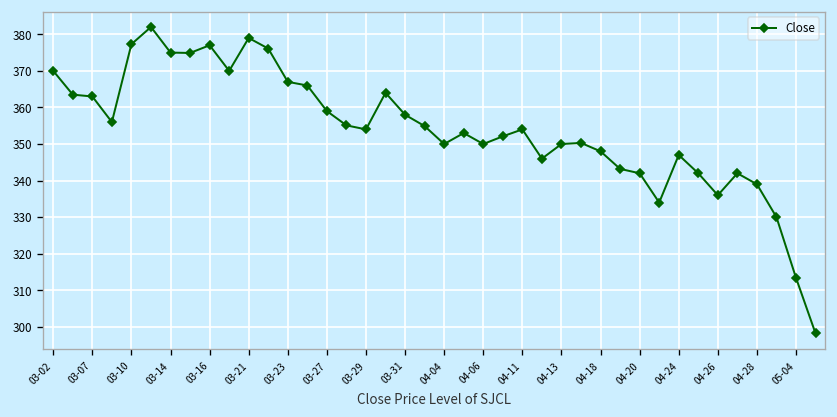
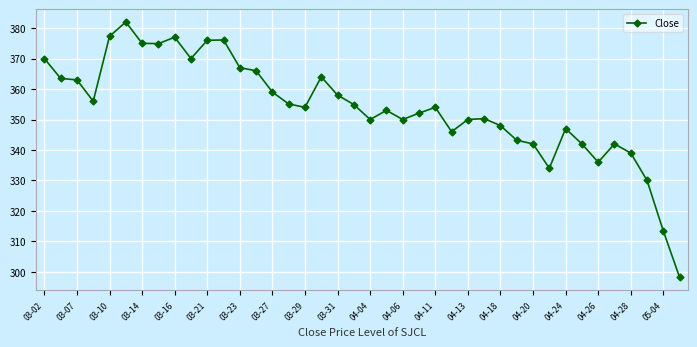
03-21: 379 -> 376
